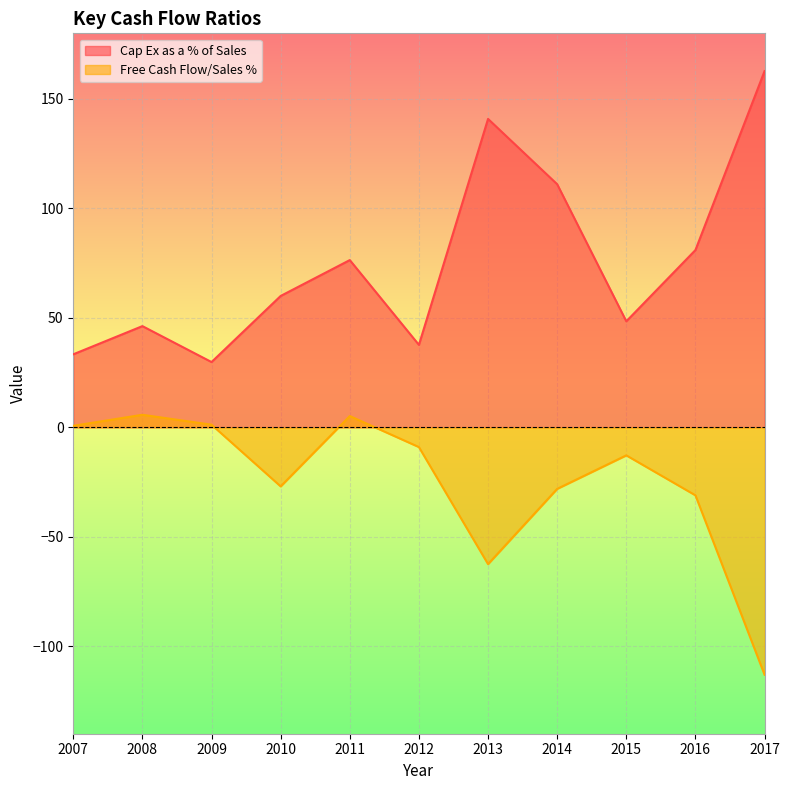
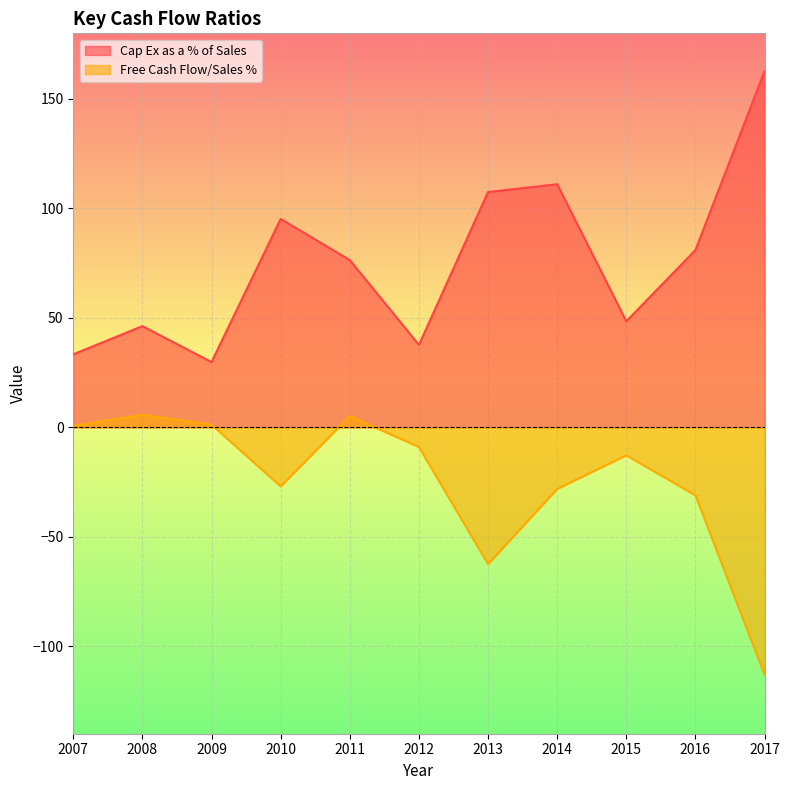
Cap Ex as a % of Sales, 2010: 60 -> 95
Cap Ex as a % of Sales, 2013: 141 -> 107
